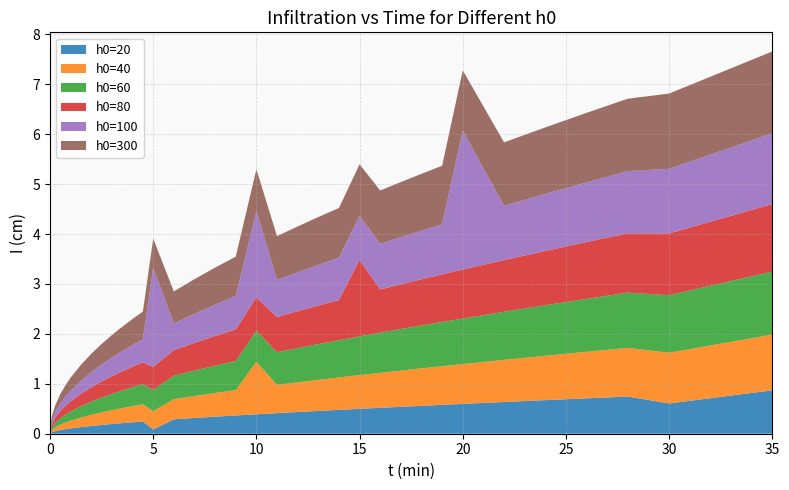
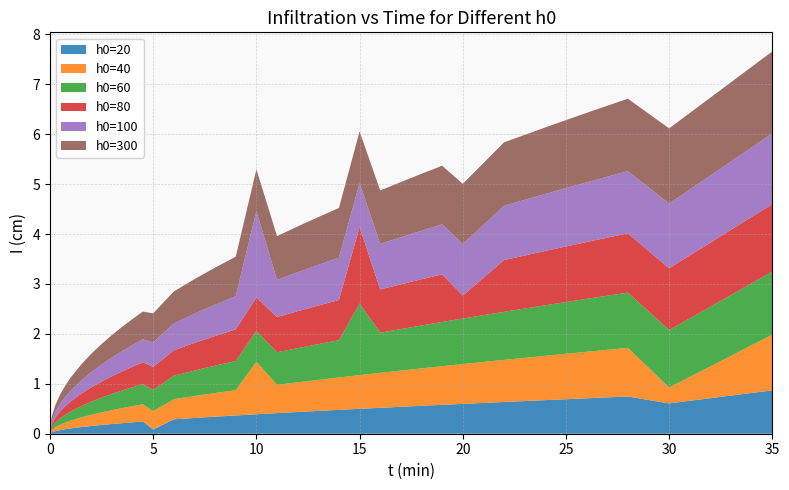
h0=100, 5: 2.0 -> 0.5
h0=60, 15: 0.8 -> 1.4
h0=80, 20: 1.0 -> 0.5
h0=100, 20: 2.8 -> 1.0
h0=40, 30: 1.0 -> 0.3
